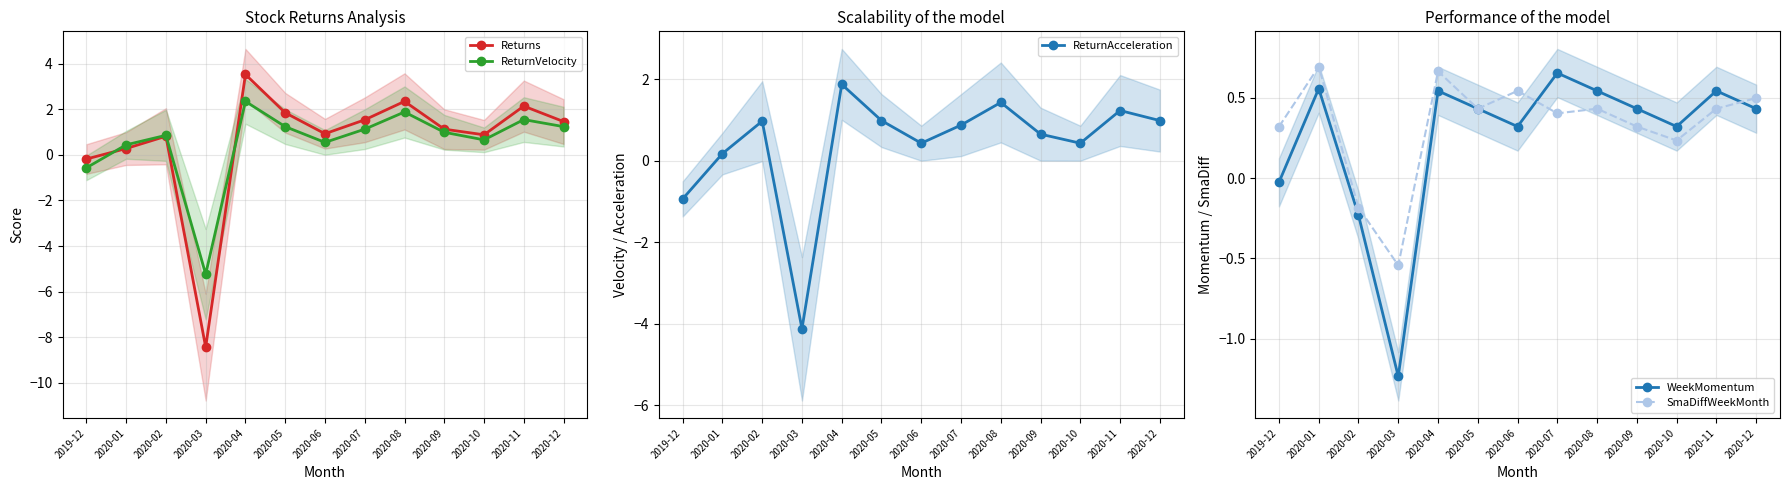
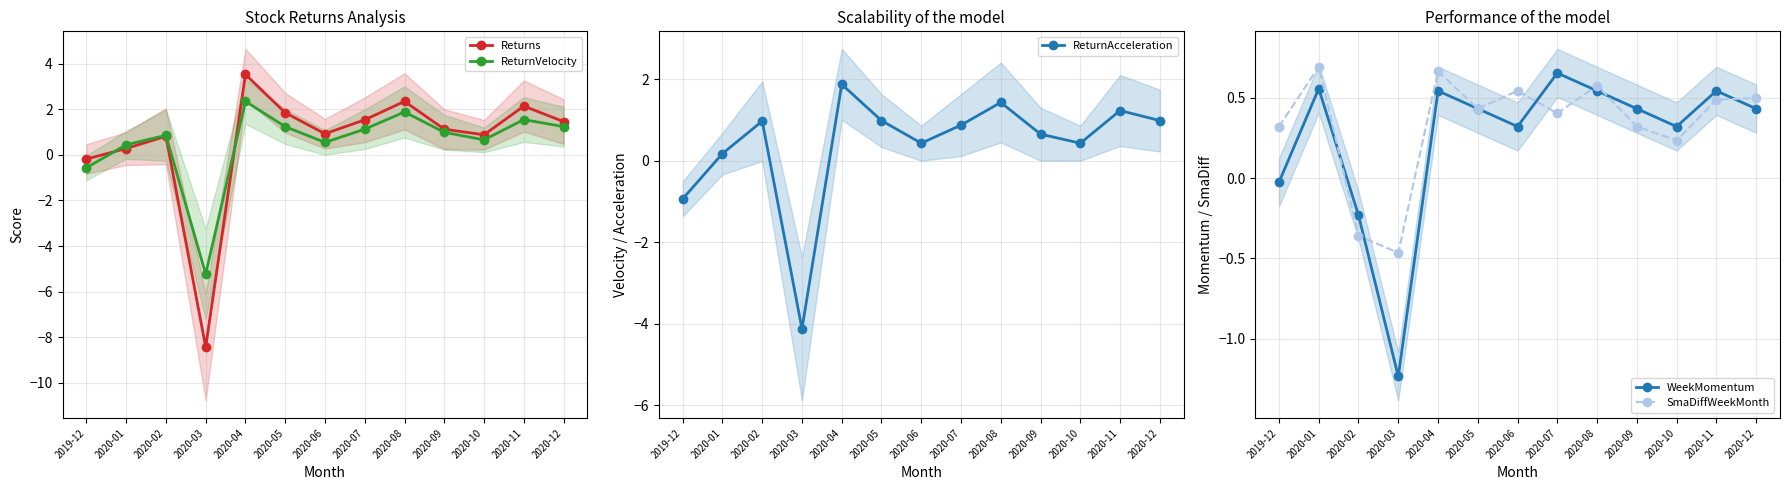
Performance of the model, SmaDiffWeekMonth, 2020-02: -0.18 -> -0.36
Performance of the model, SmaDiffWeekMonth, 2020-03: -0.54 -> -0.47
Performance of the model, SmaDiffWeekMonth, 2020-08: 0.43 -> 0.58
Performance of the model, SmaDiffWeekMonth, 2020-11: 0.43 -> 0.49
